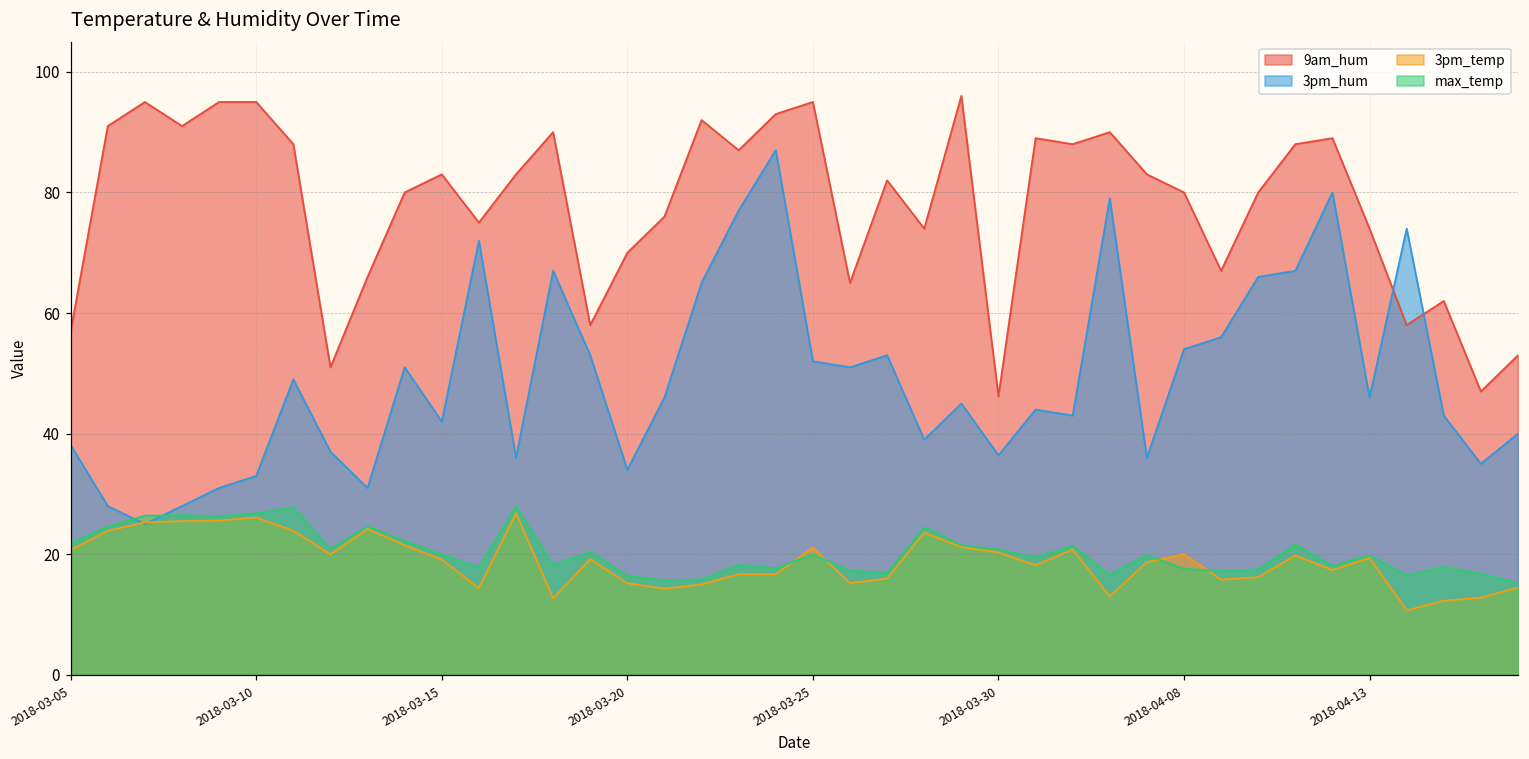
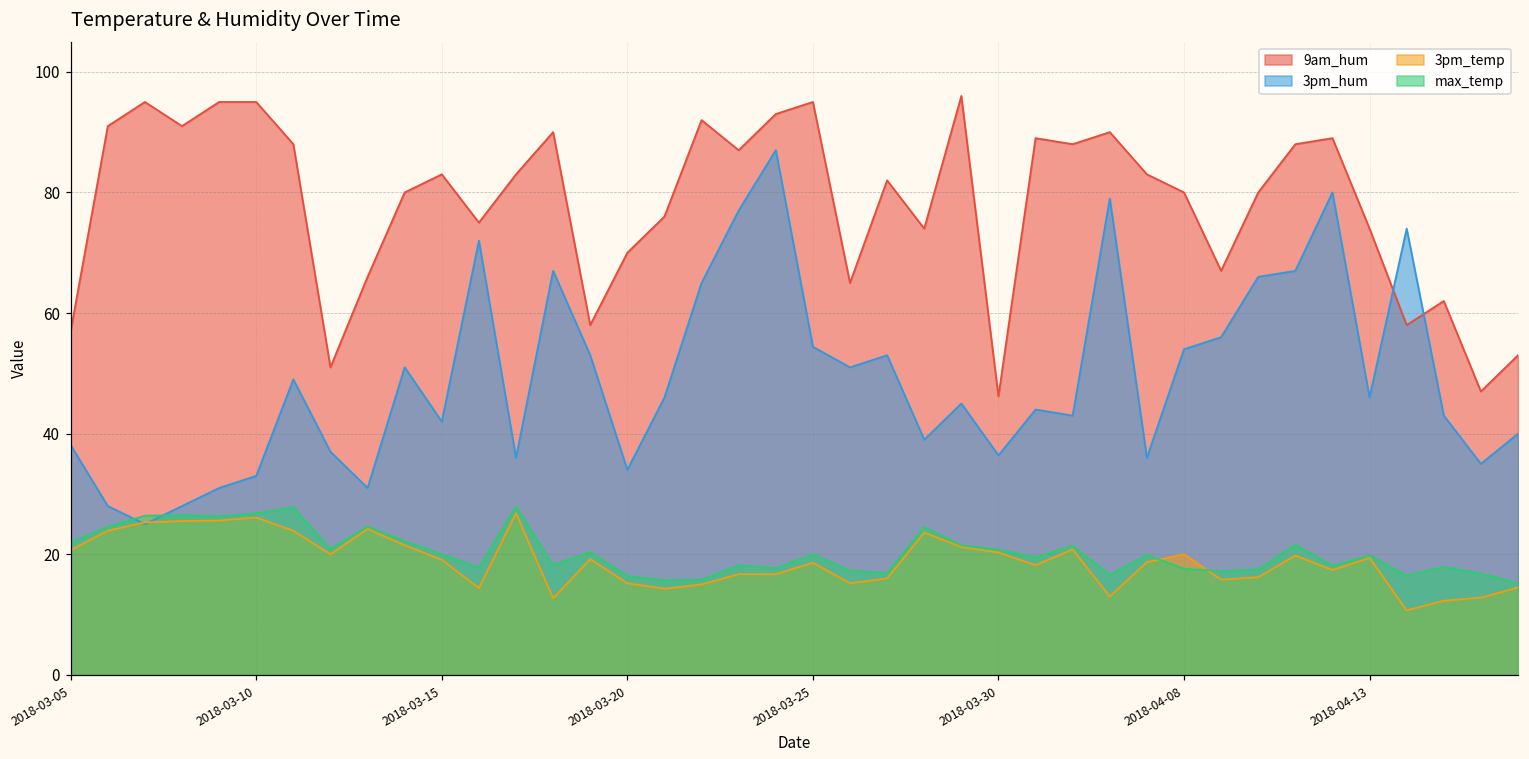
3pm_hum, 2018-03-25: 52 -> 54
3pm_temp, 2018-03-25: 21 -> 19
